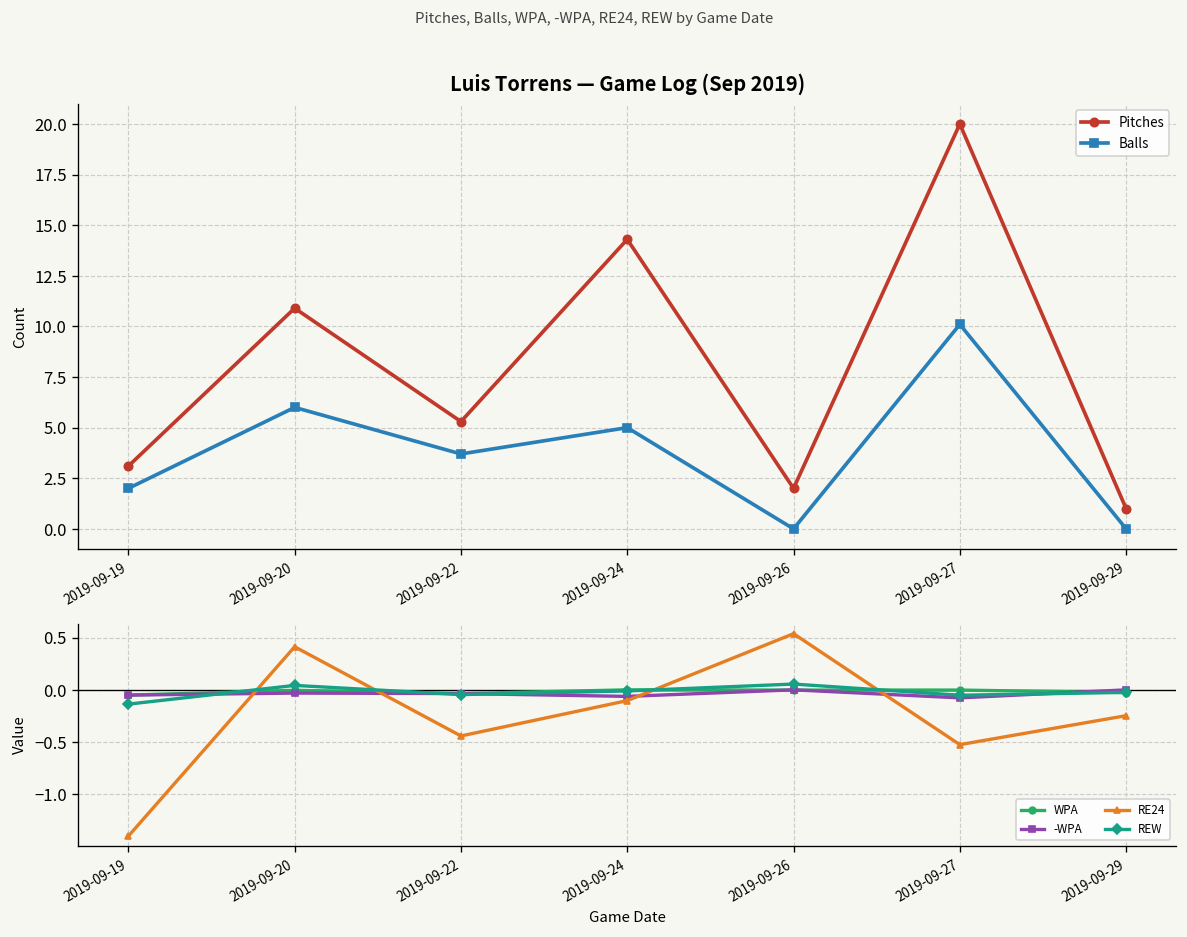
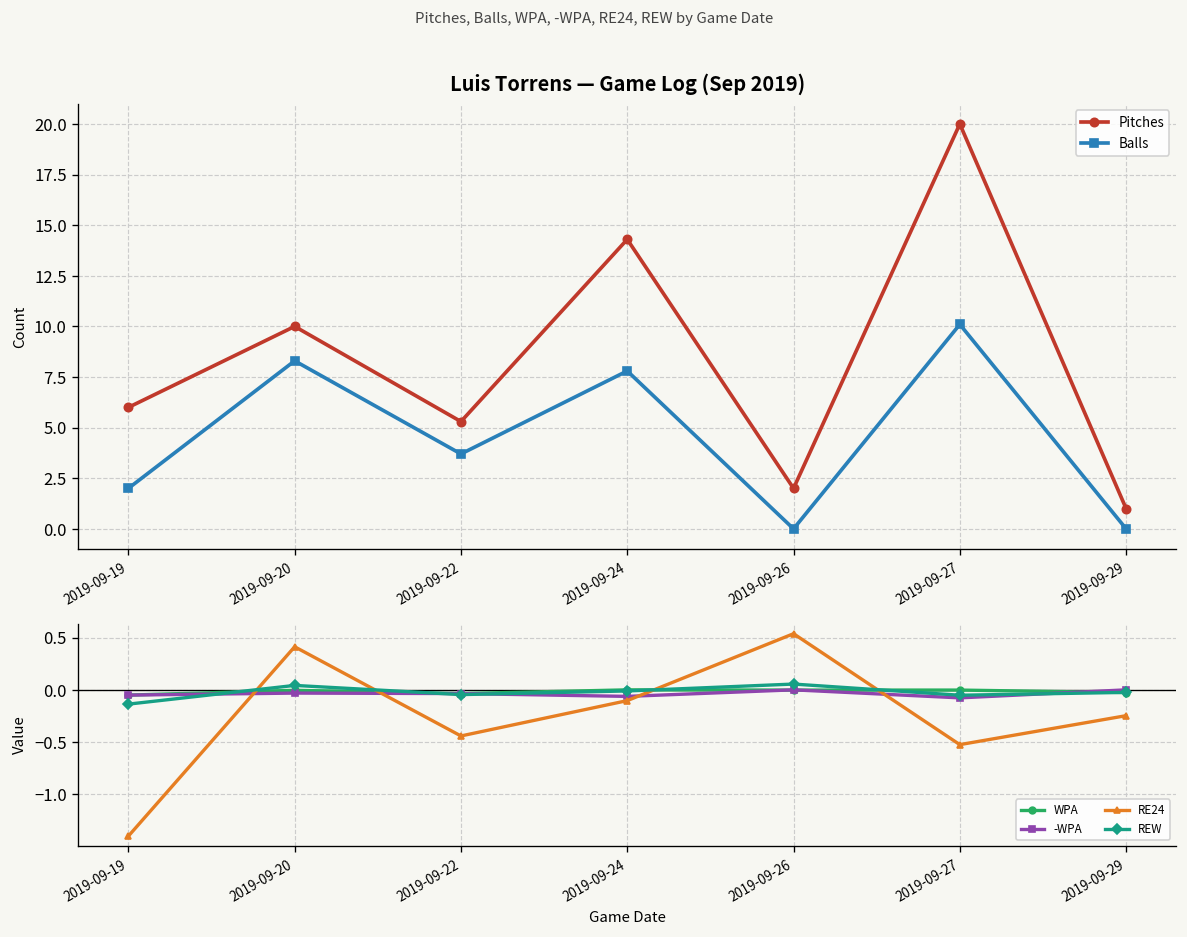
Luis Torrens — Game Log (Sep 2019), Pitches, 2019-09-19: 3.1 -> 6.0
Luis Torrens — Game Log (Sep 2019), Pitches, 2019-09-20: 10.9 -> 10.0
Luis Torrens — Game Log (Sep 2019), Balls, 2019-09-20: 6.0 -> 8.3
Luis Torrens — Game Log (Sep 2019), Balls, 2019-09-24: 5.0 -> 7.8
